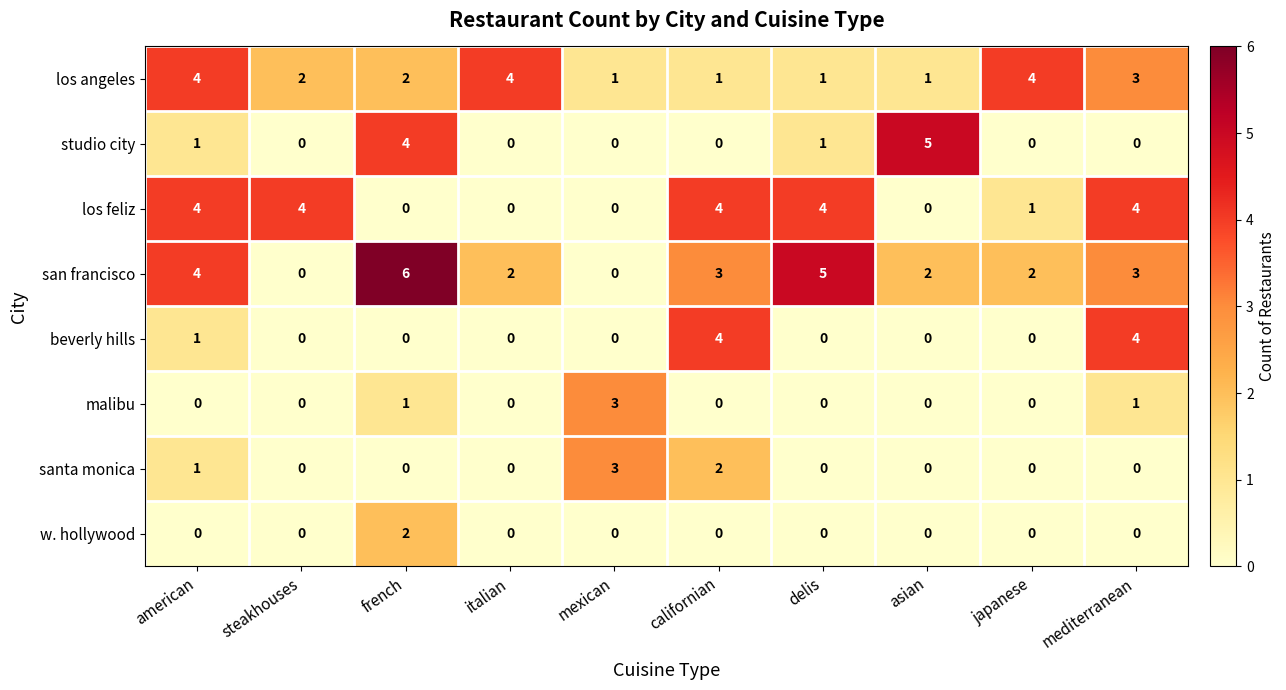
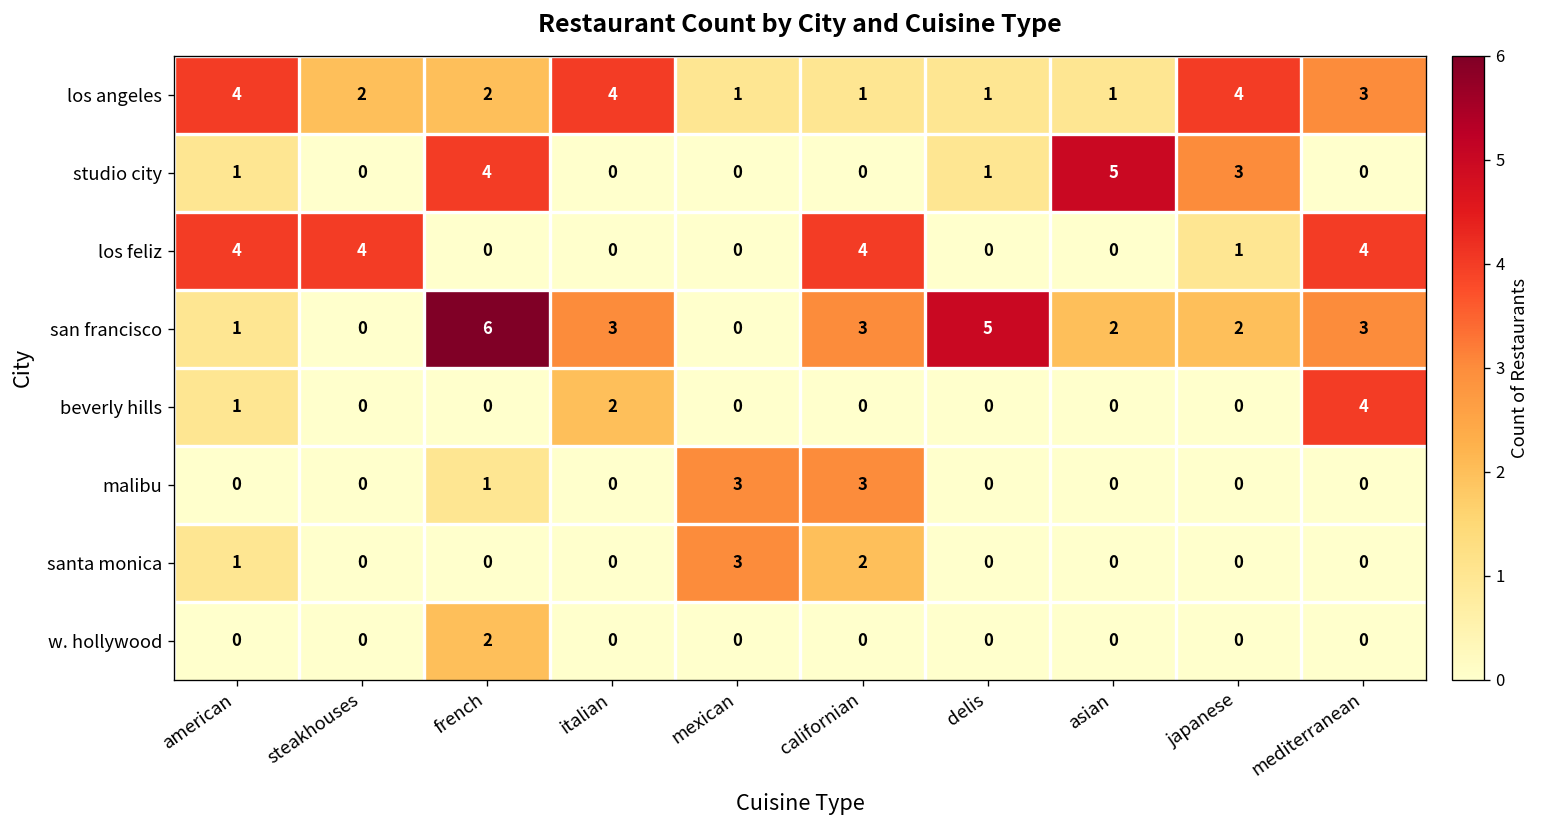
studio city, japanese: 0 -> 3
los feliz, delis: 4 -> 0
san francisco, american: 4 -> 1
san francisco, italian: 2 -> 3
beverly hills, italian: 0 -> 2
beverly hills, californian: 4 -> 0
malibu, californian: 0 -> 3
malibu, mediterranean: 1 -> 0
